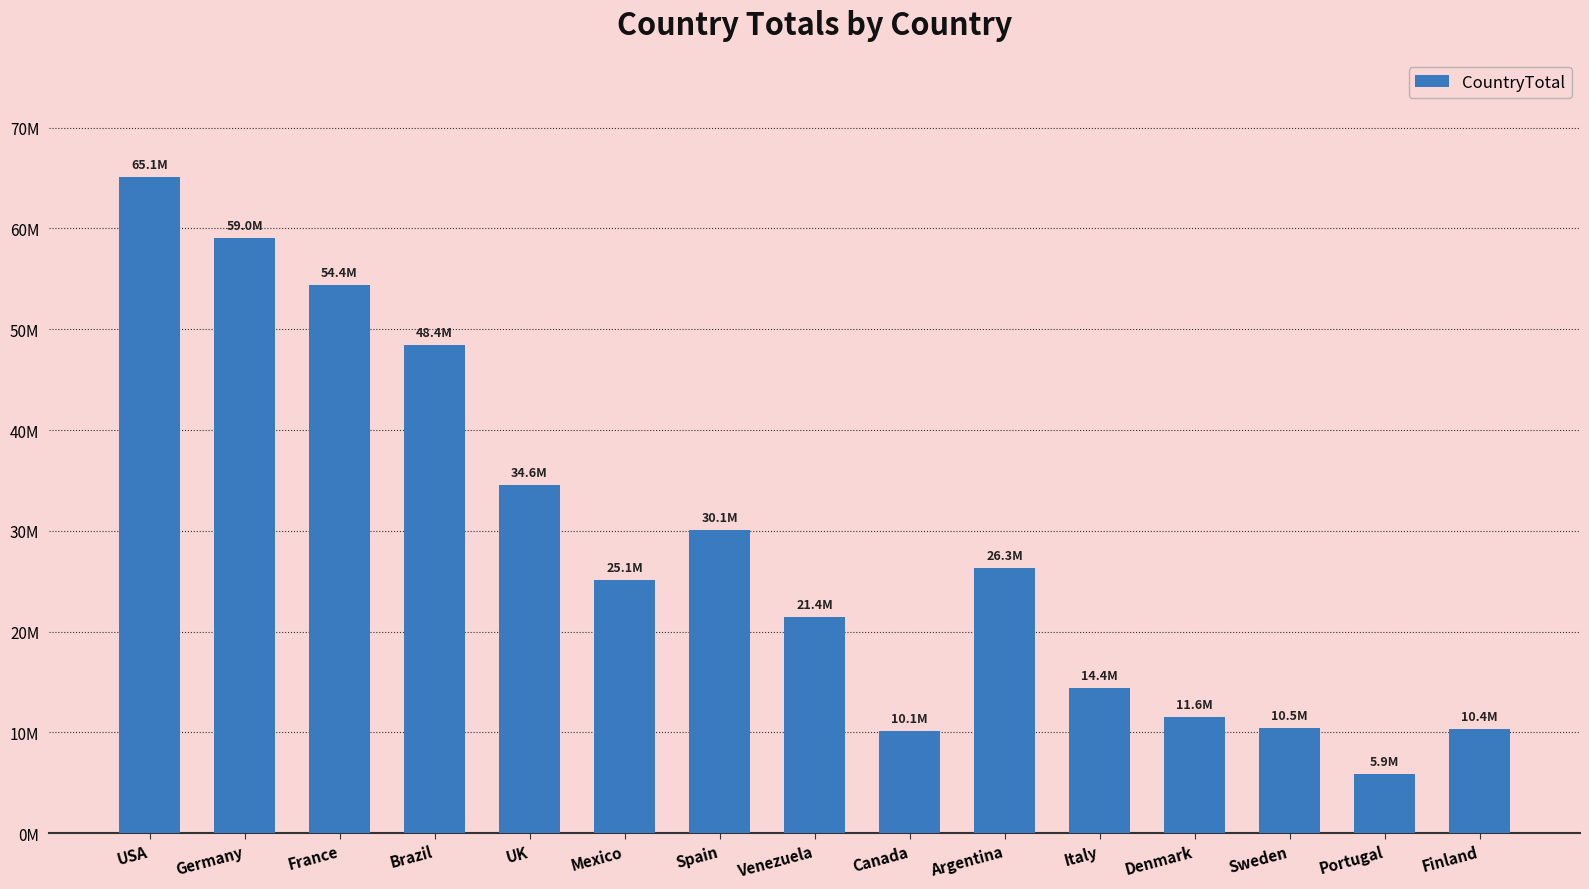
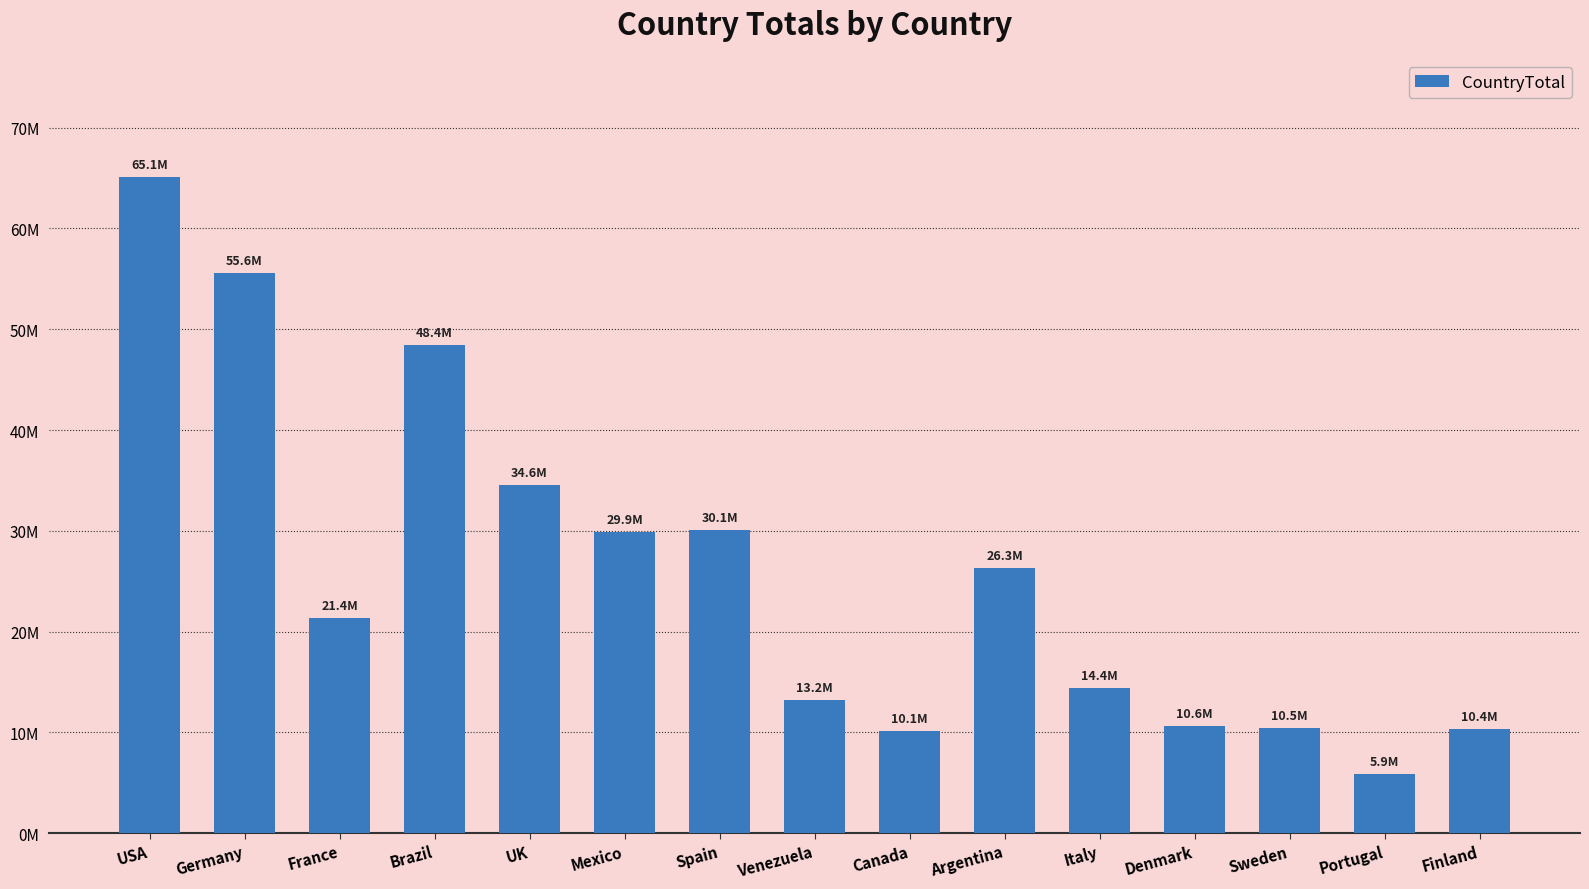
Germany: 59.0M -> 55.6M
France: 54.4M -> 21.4M
Mexico: 25.1M -> 29.9M
Venezuela: 21.4M -> 13.2M
Denmark: 11.6M -> 10.6M
